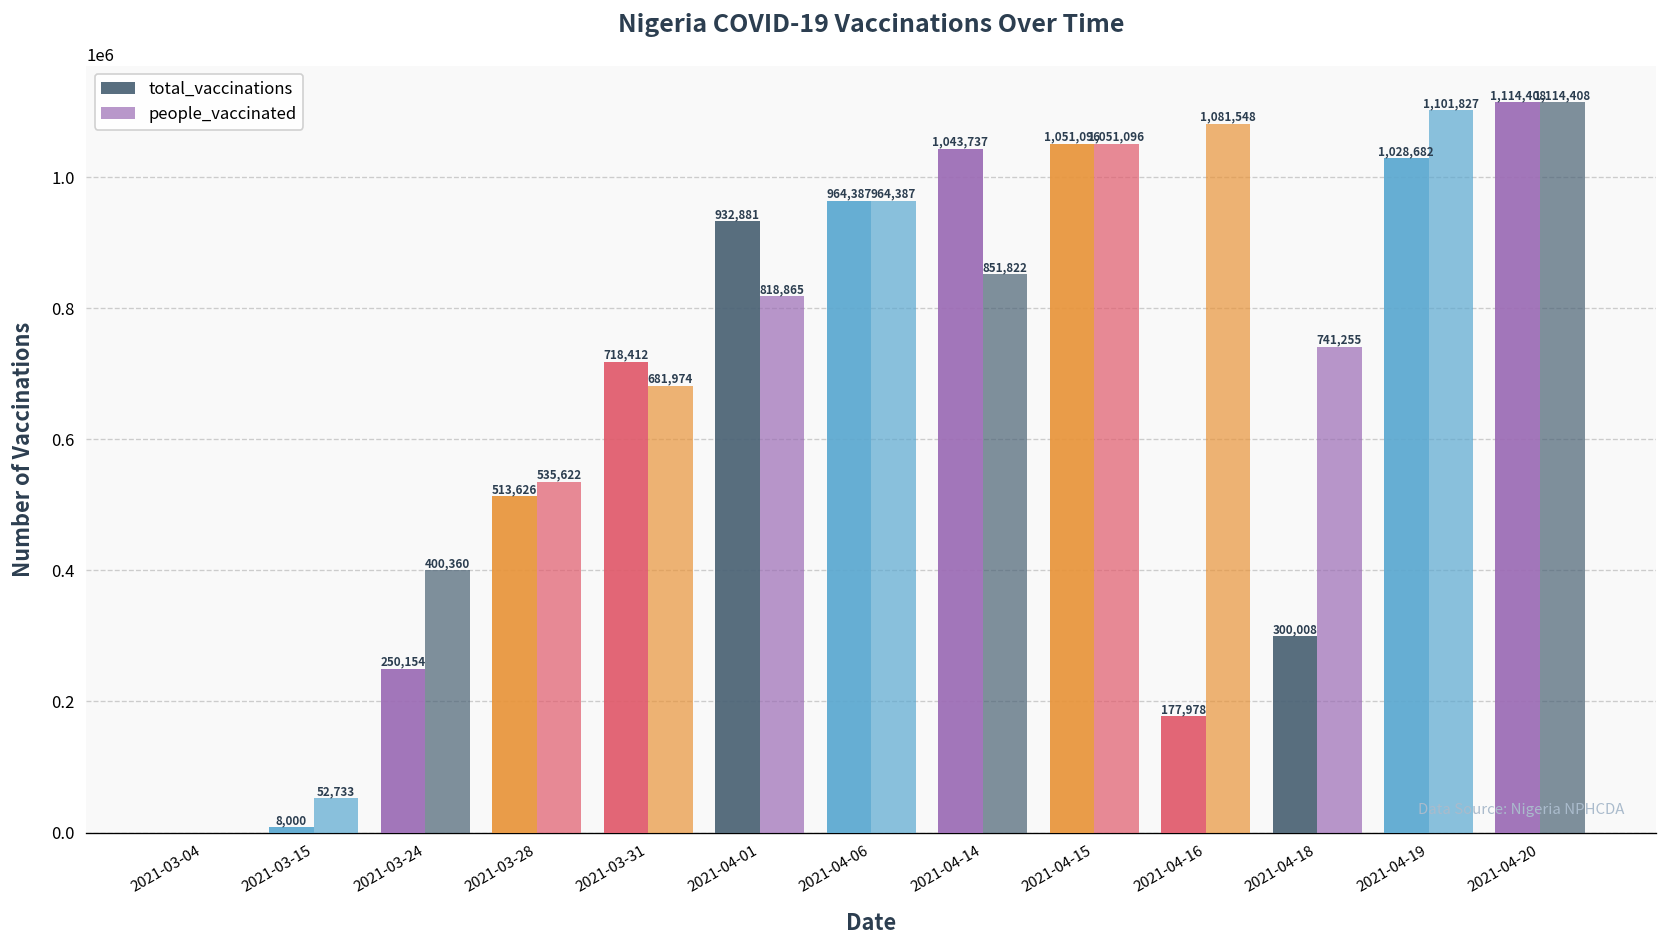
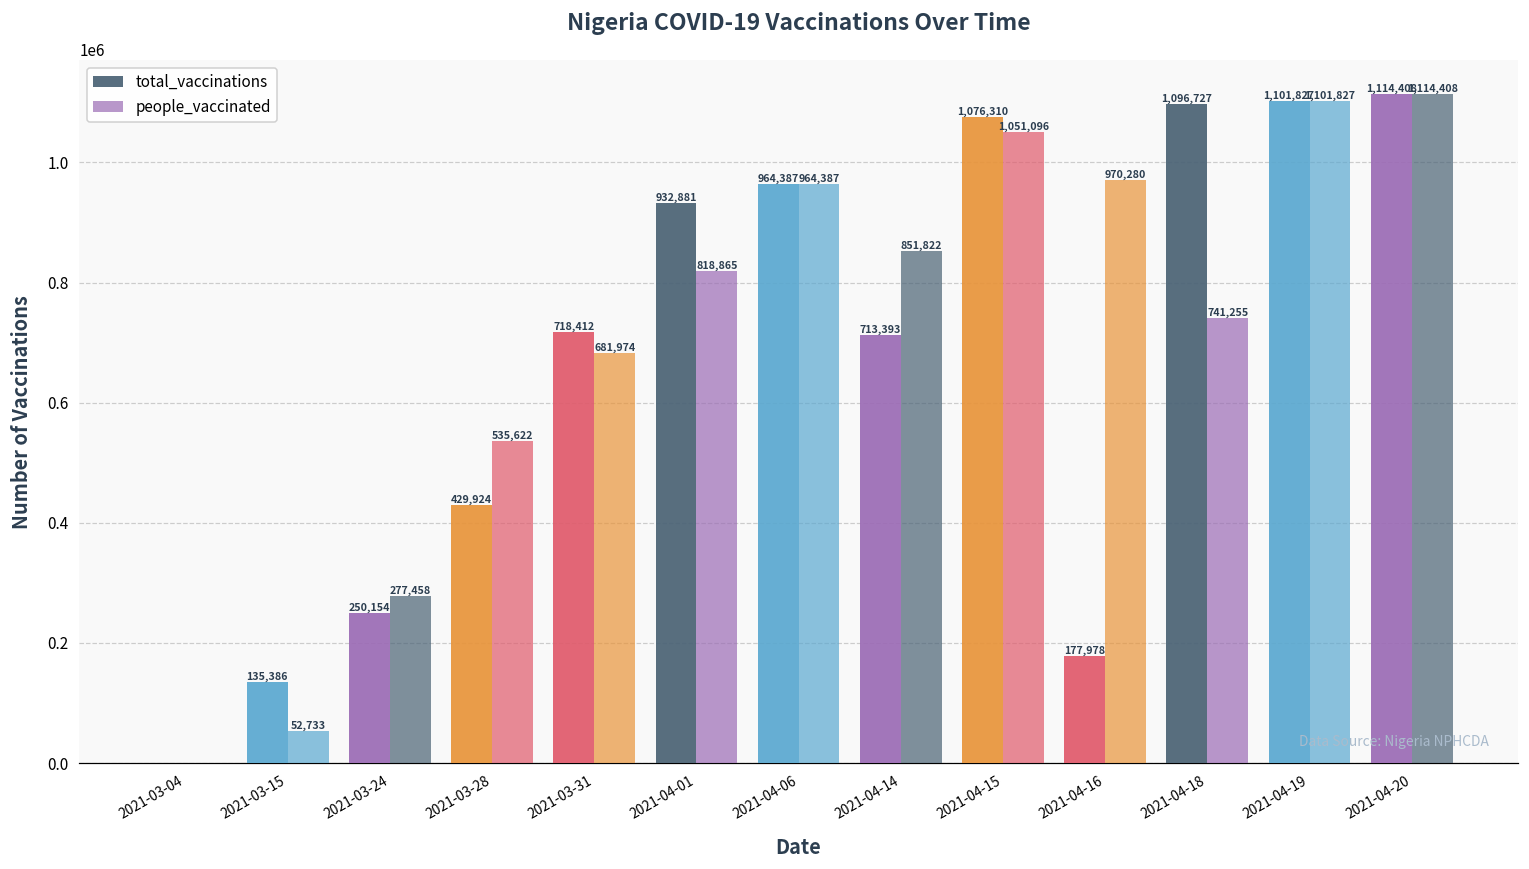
total_vaccinations, 2021-03-15: 8,000 -> 135,386
people_vaccinated, 2021-03-24: 400,360 -> 277,458
total_vaccinations, 2021-03-28: 513,626 -> 429,924
total_vaccinations, 2021-04-14: 1,043,737 -> 713,393
total_vaccinations, 2021-04-15: 1,051,096 -> 1,076,310
people_vaccinated, 2021-04-16: 1,081,548 -> 970,280
total_vaccinations, 2021-04-18: 300,008 -> 1,096,727
total_vaccinations, 2021-04-19: 1,028,682 -> 1,101,827
